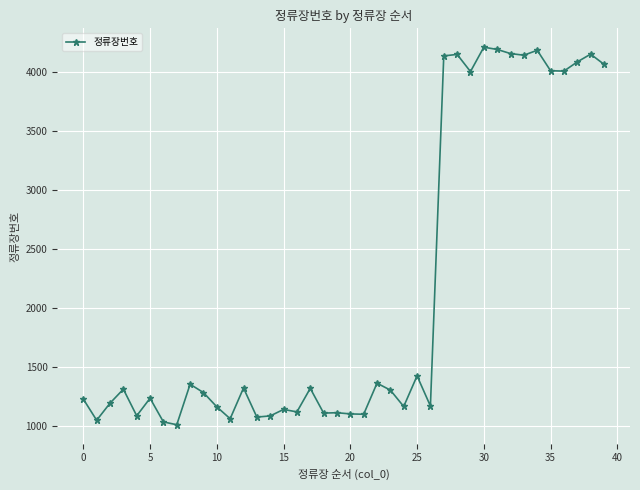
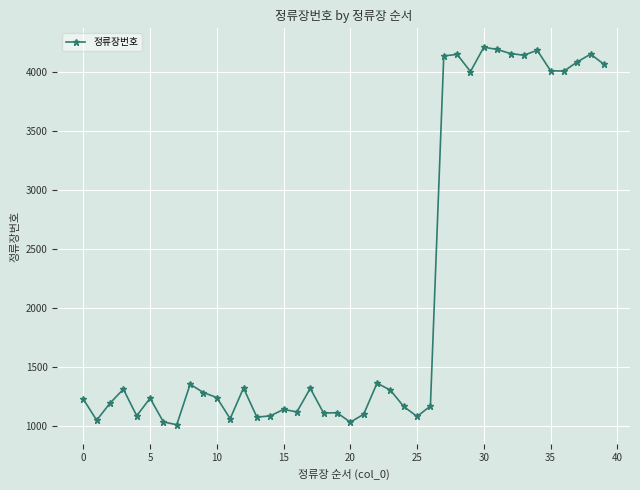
10: 1160 -> 1240
20: 1100 -> 1030
25: 1420 -> 1080
